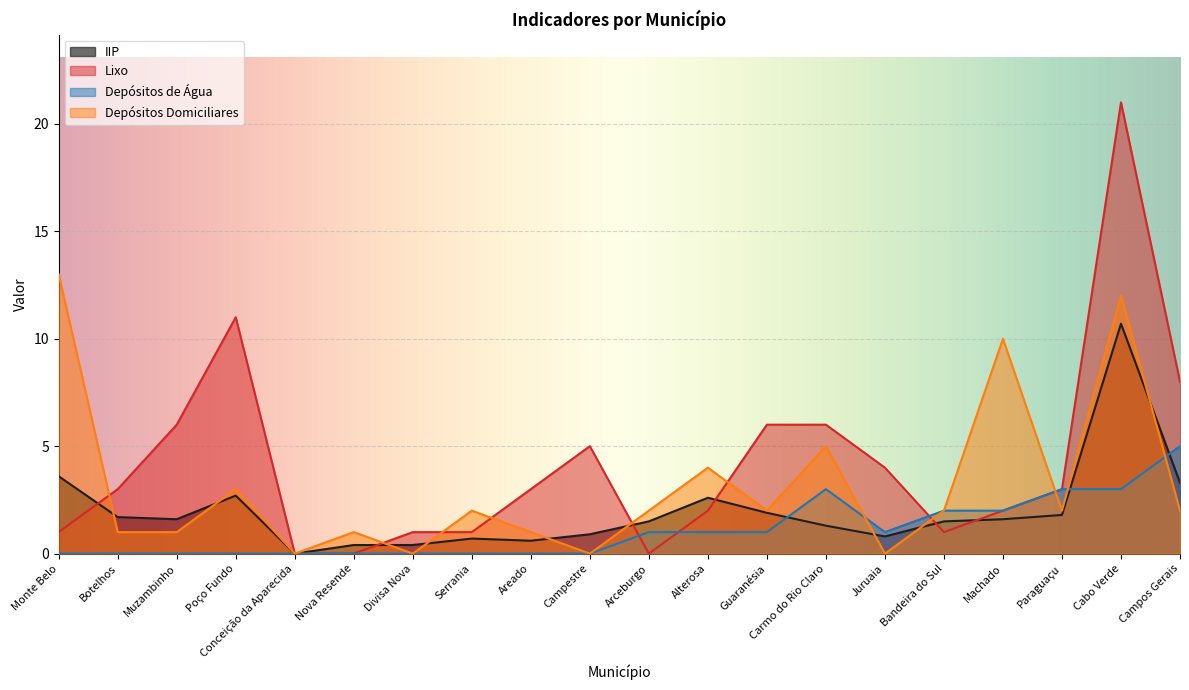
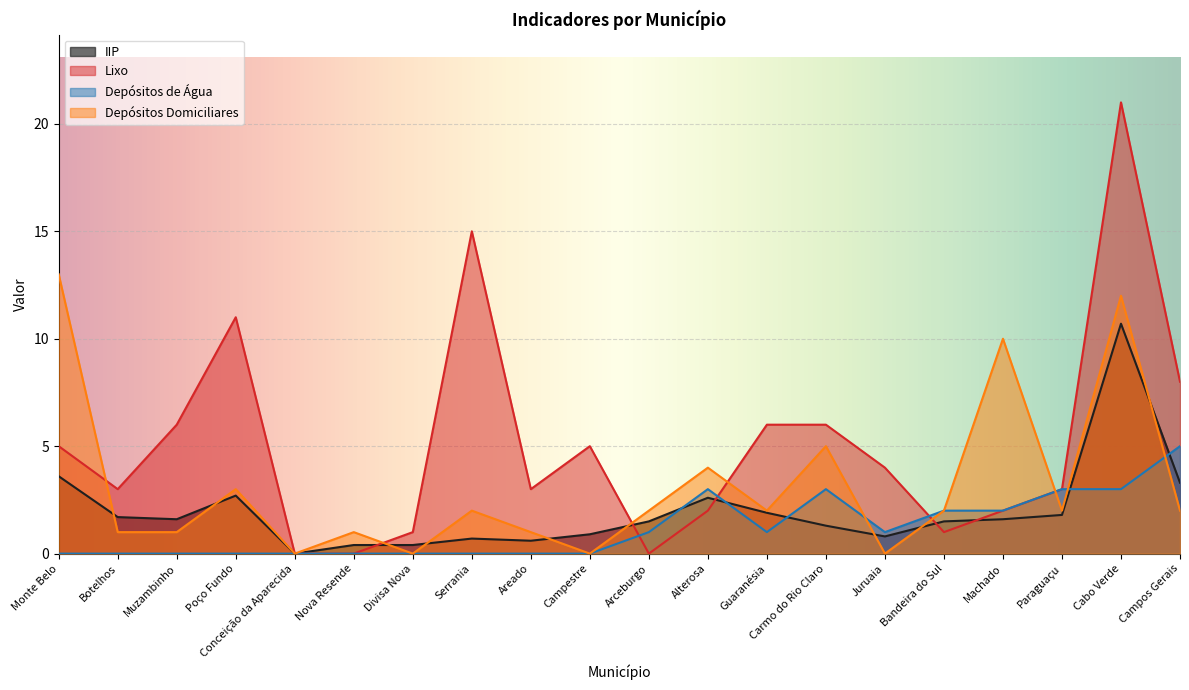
Lixo, Monte Belo: 1 -> 5
Lixo, Serrania: 1 -> 15
Depósitos de Água, Alterosa: 1 -> 3
